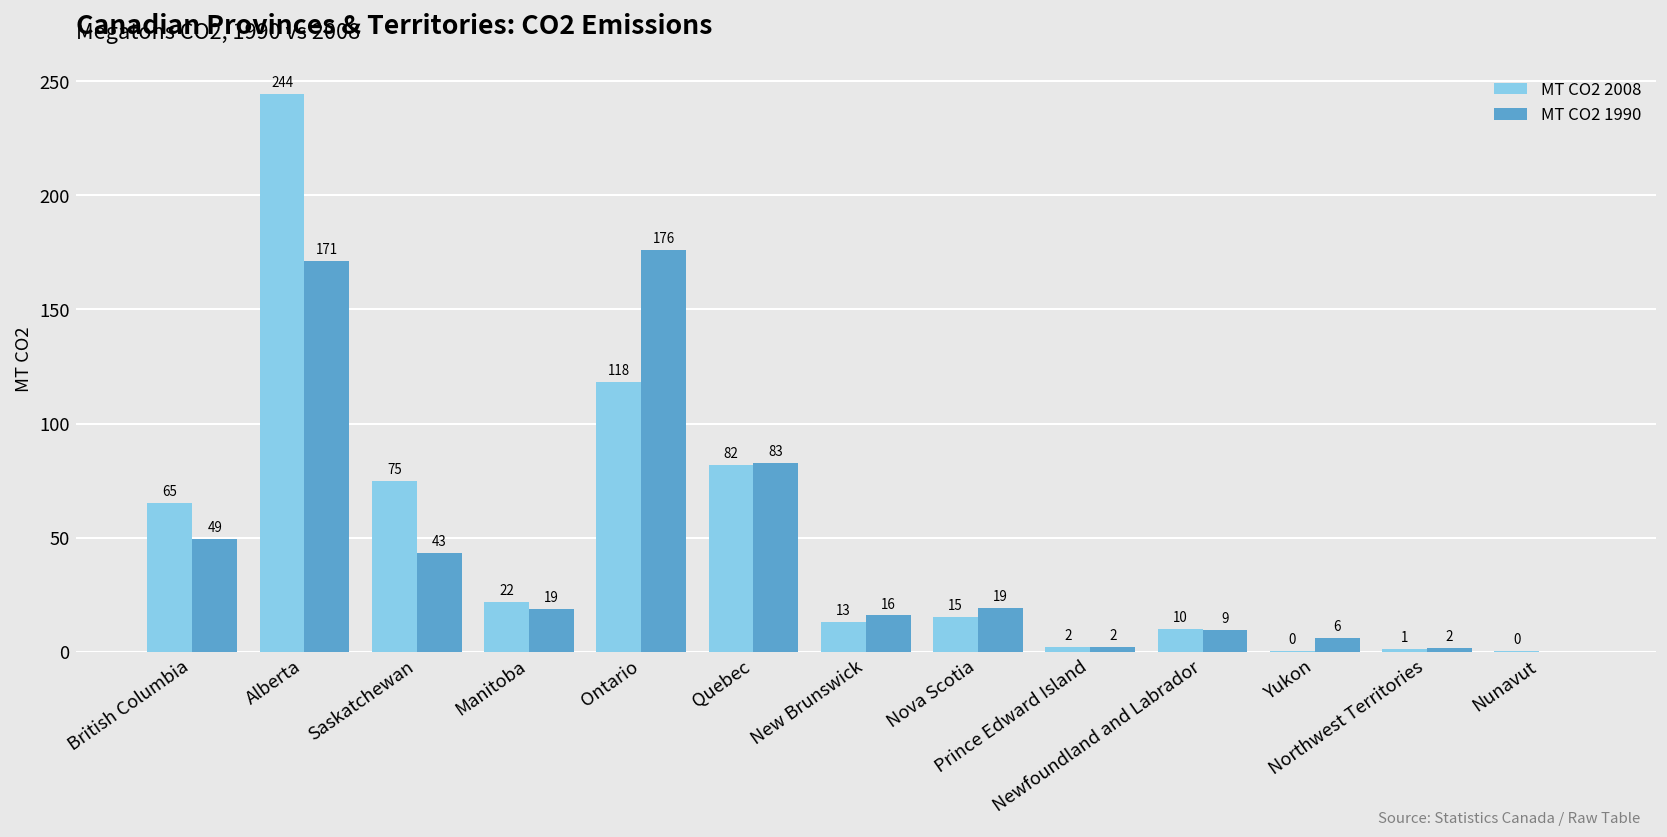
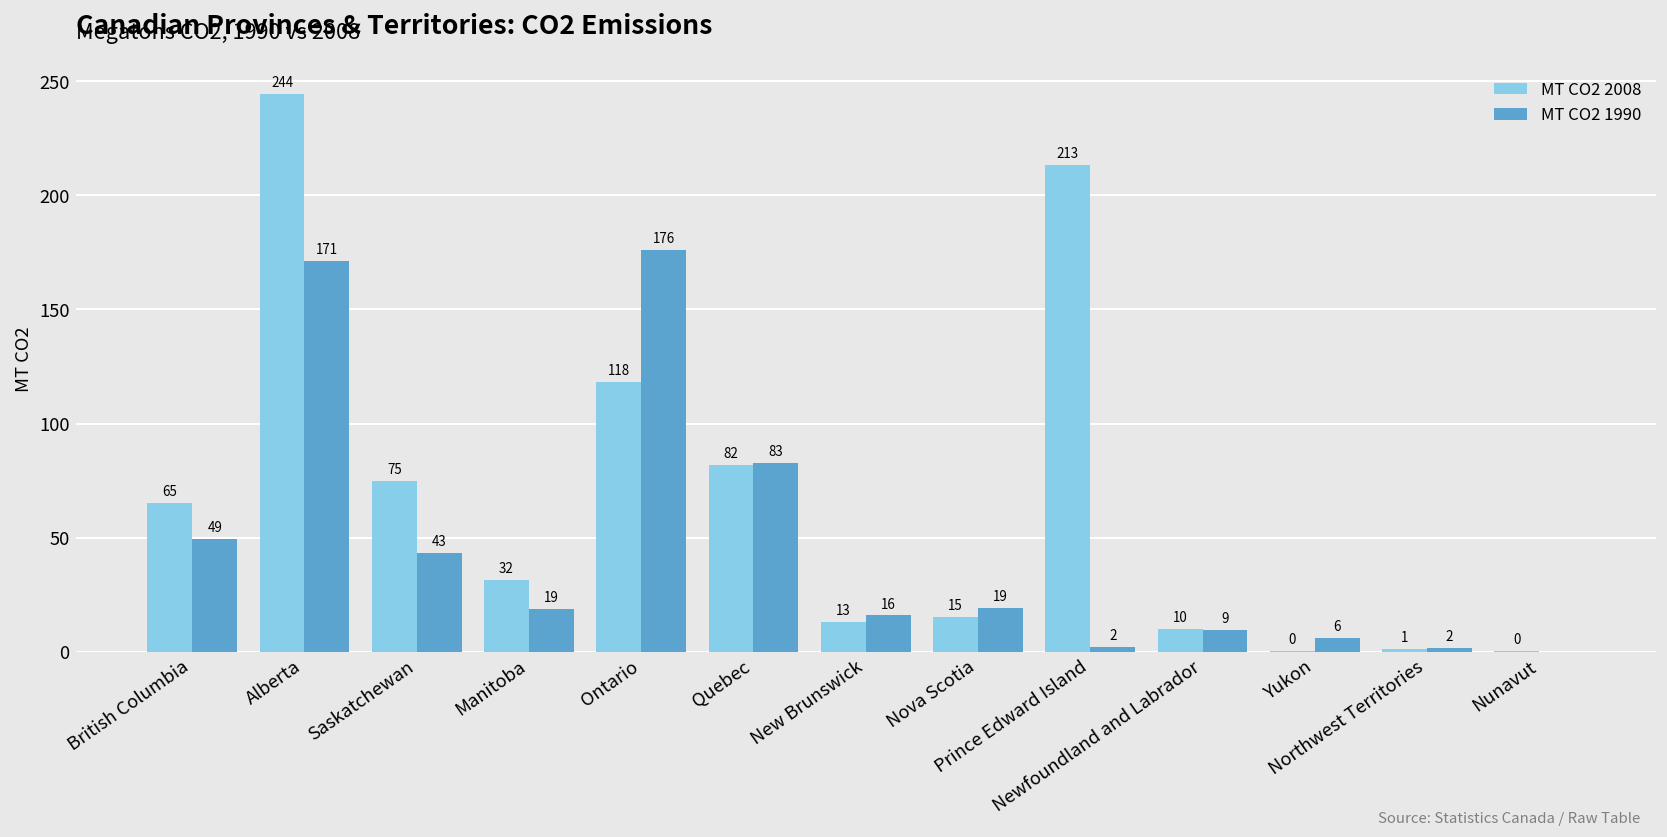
MT CO2 2008, Manitoba: 22 -> 32
MT CO2 2008, Prince Edward Island: 2 -> 213
